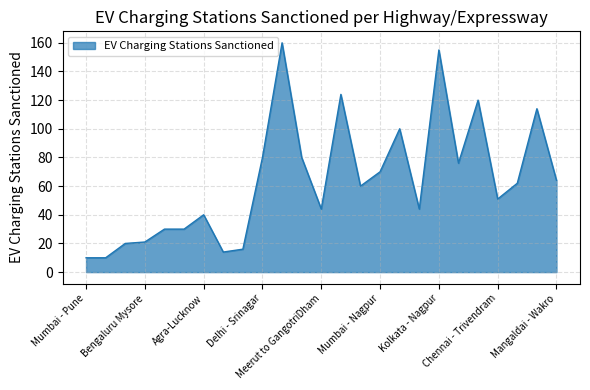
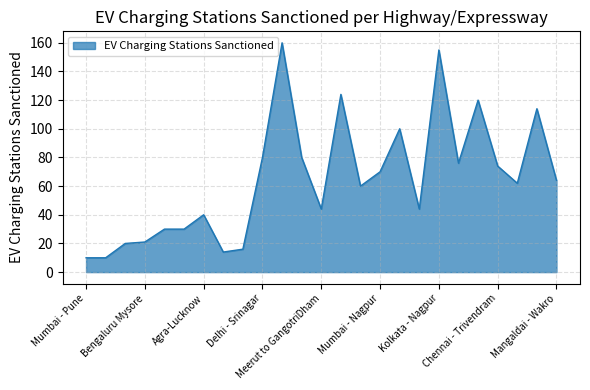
Chennai - Trivendram: 51 -> 74
